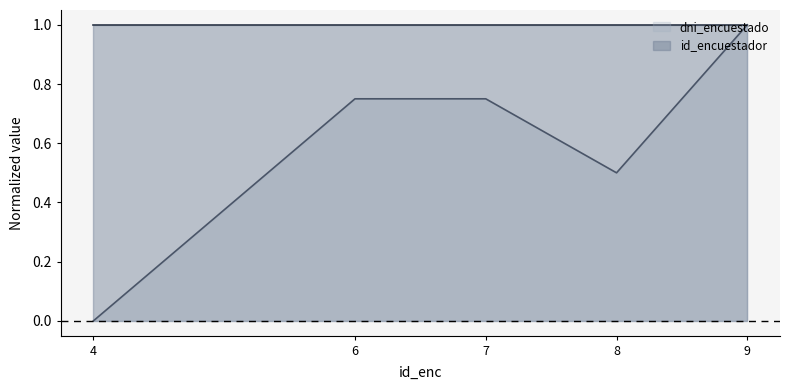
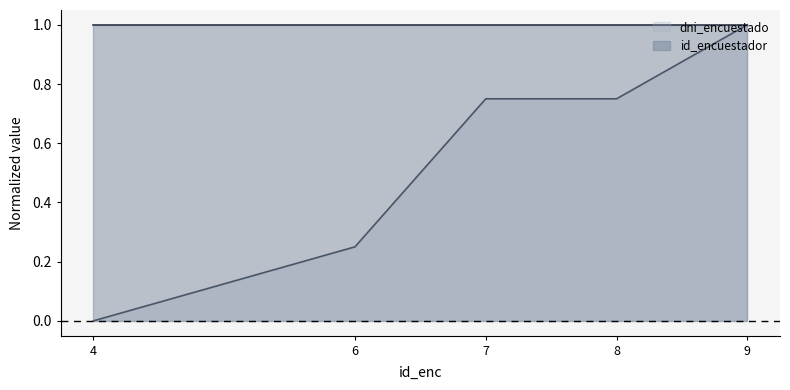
dni_encuestado, 6: 0.75 -> 0.25
dni_encuestado, 8: 0.50 -> 0.75
